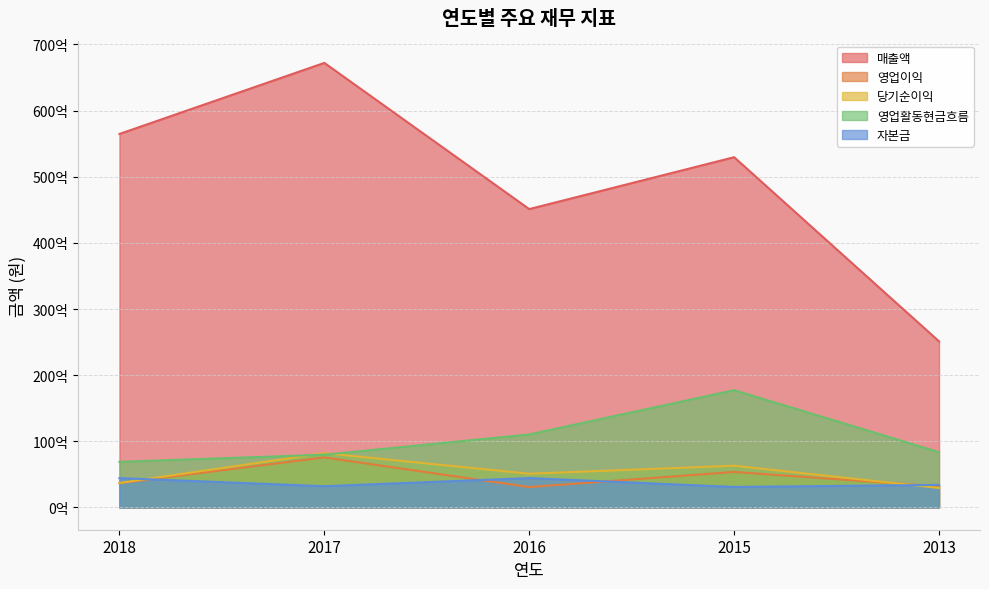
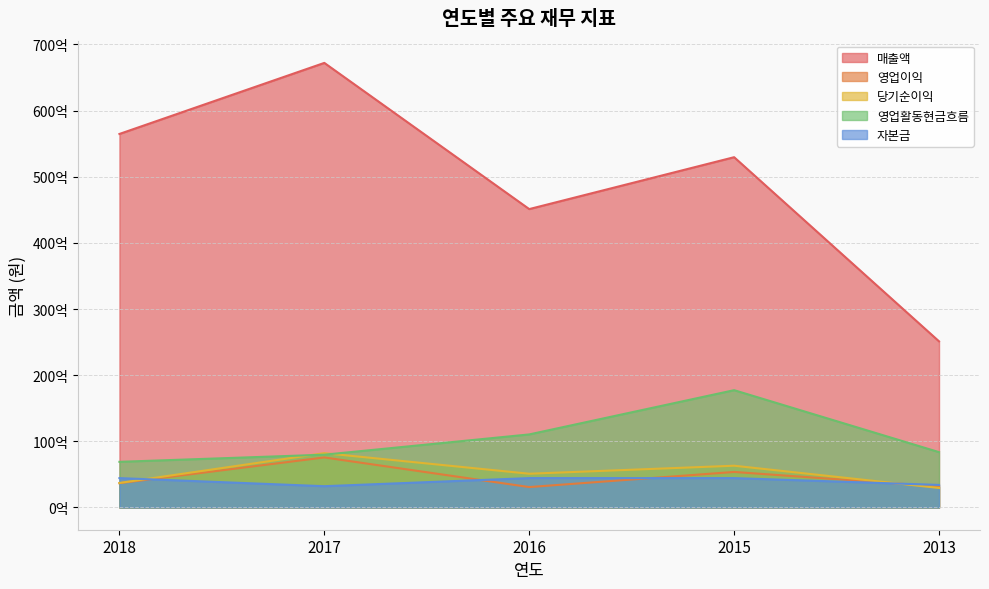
자본금, 2015: 30억 -> 40억
